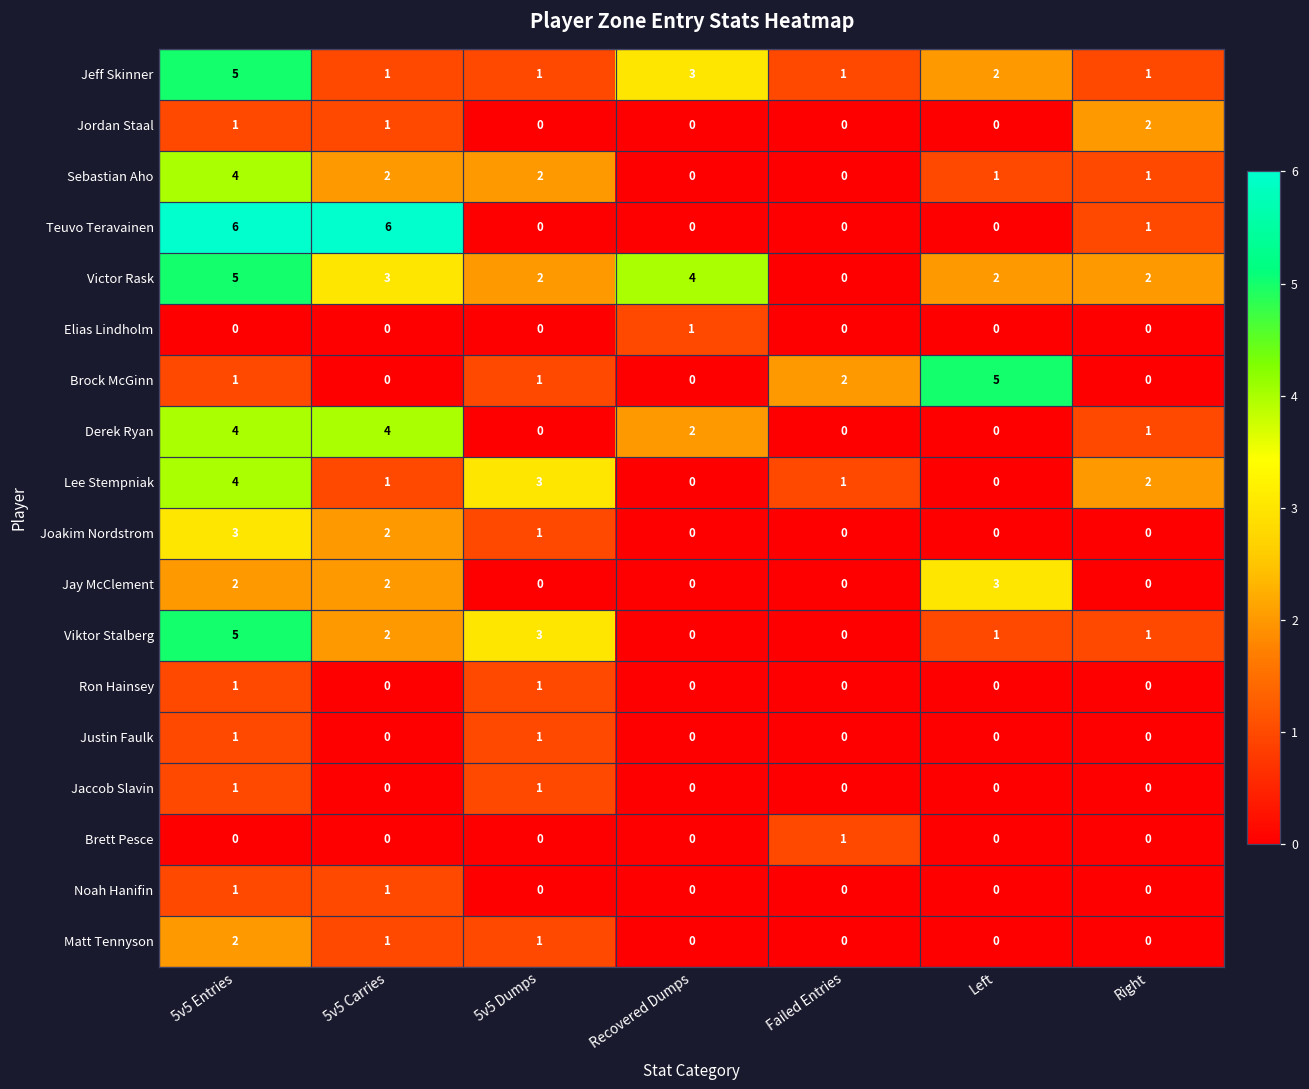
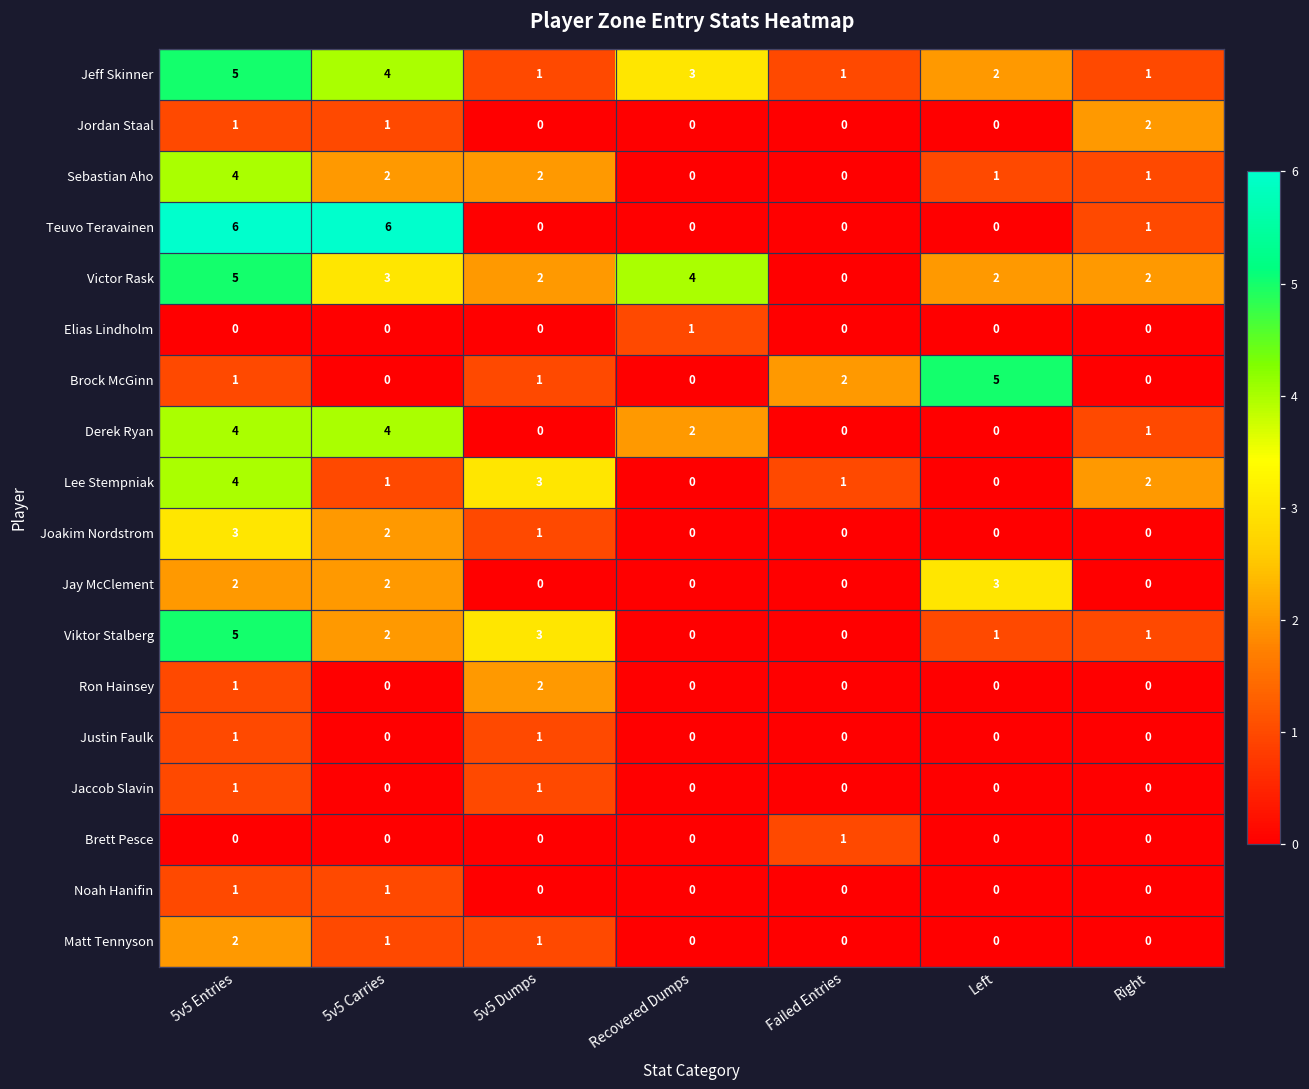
Jeff Skinner, 5v5 Carries: 1 -> 4
Ron Hainsey, 5v5 Dumps: 1 -> 2
